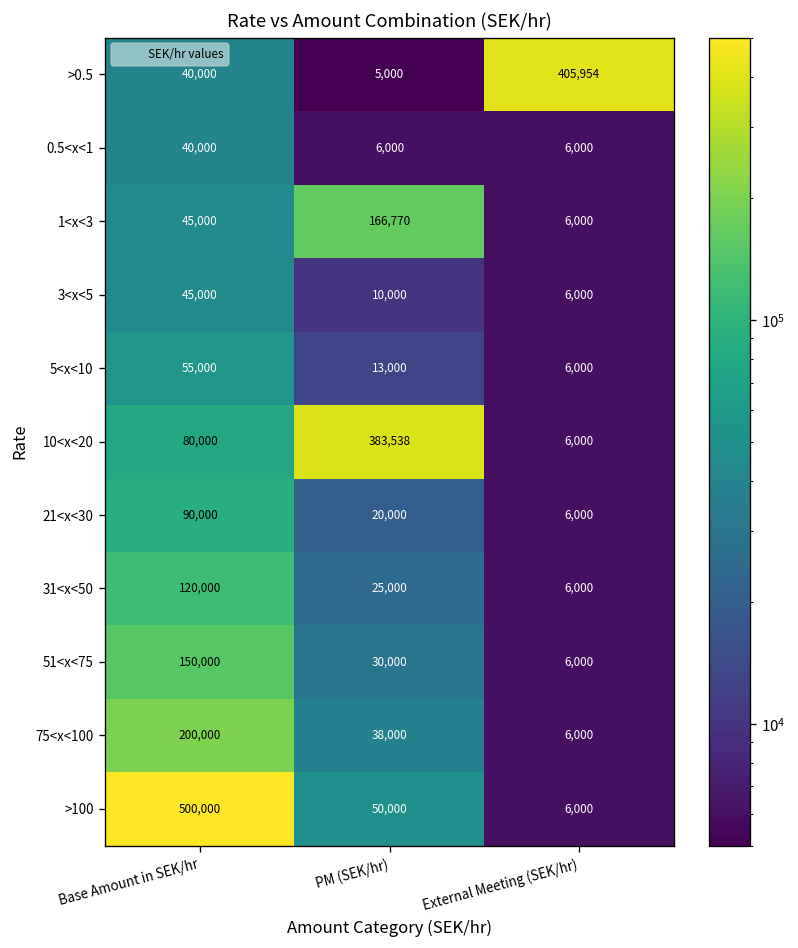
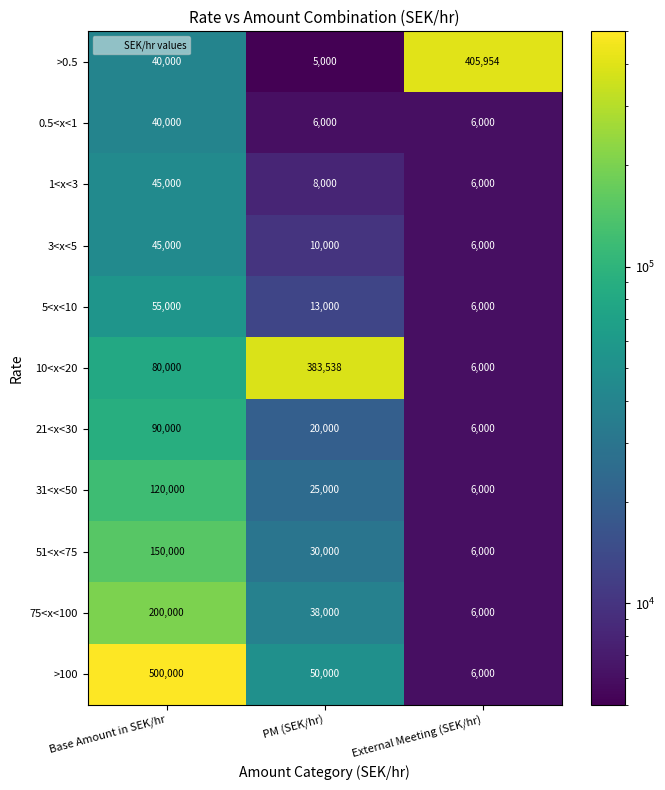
1<x<3, PM (SEK/hr): 166,770 -> 8,000
